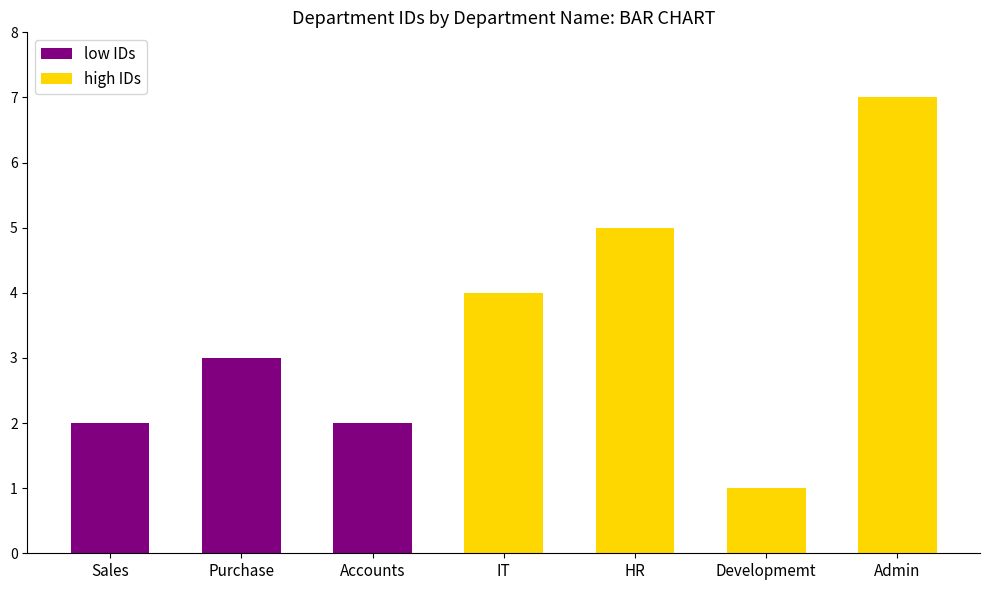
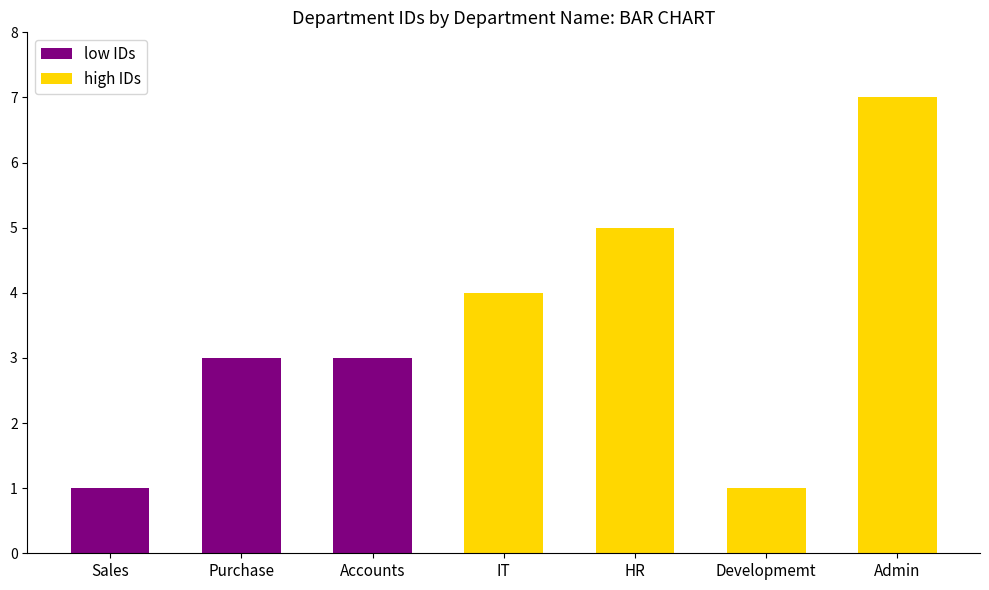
Sales: 2 -> 1
Accounts: 2 -> 3
